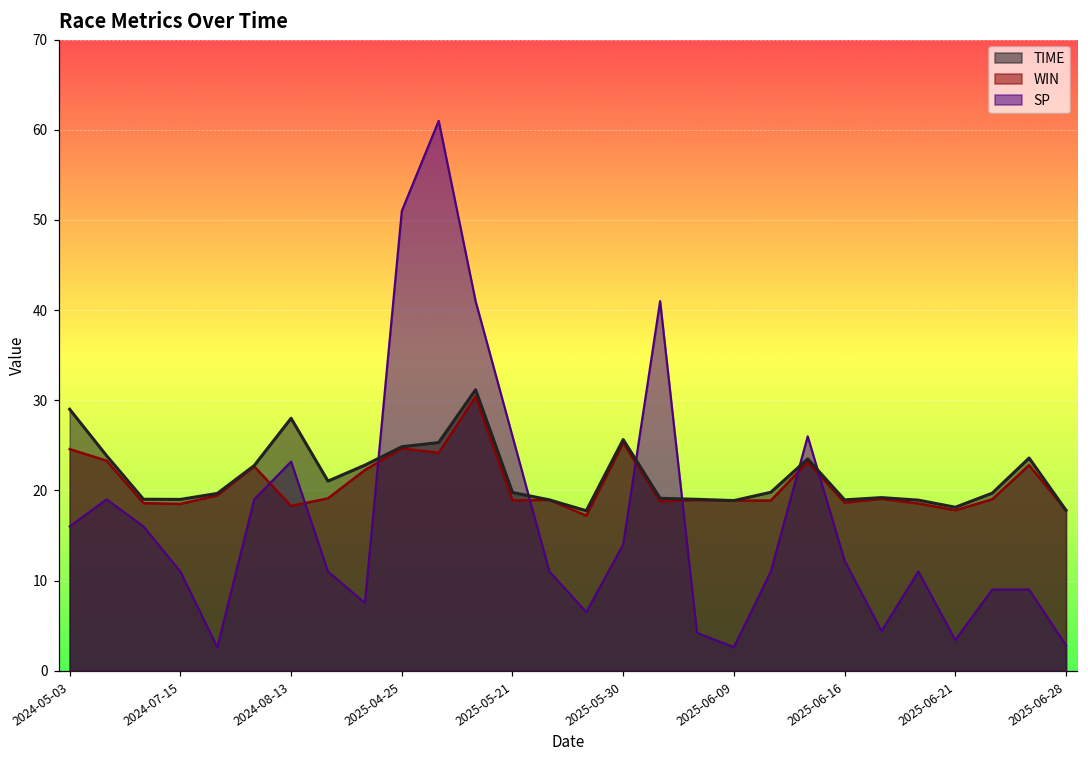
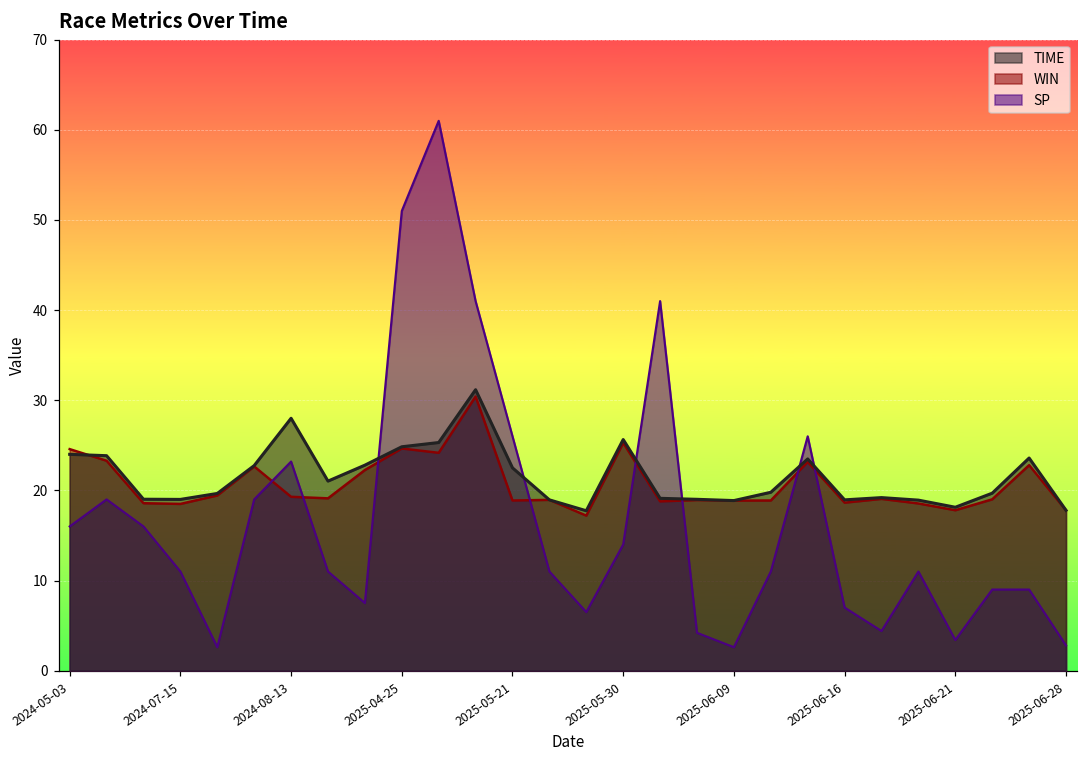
TIME, 2024-05-03: 29 -> 24
WIN, 2024-08-13: 18 -> 19
TIME, 2025-05-21: 20 -> 23
SP, 2025-06-16: 12 -> 7
